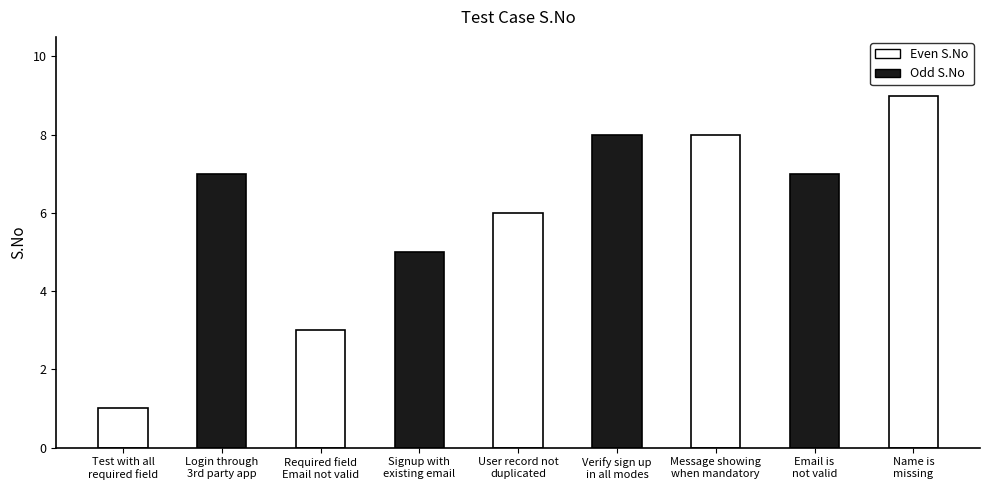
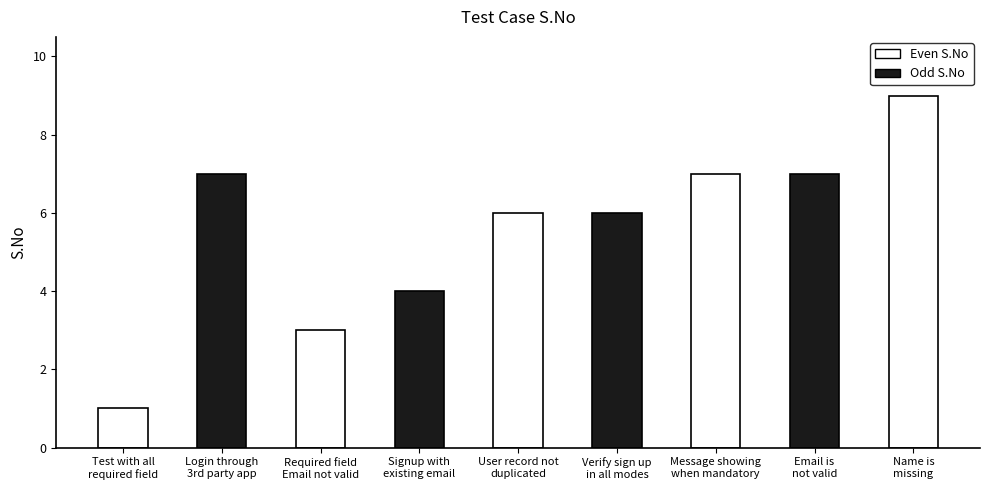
Signup with existing email: 5 -> 4
Verify sign up in all modes: 8 -> 6
Message showing when mandatory: 8 -> 7
